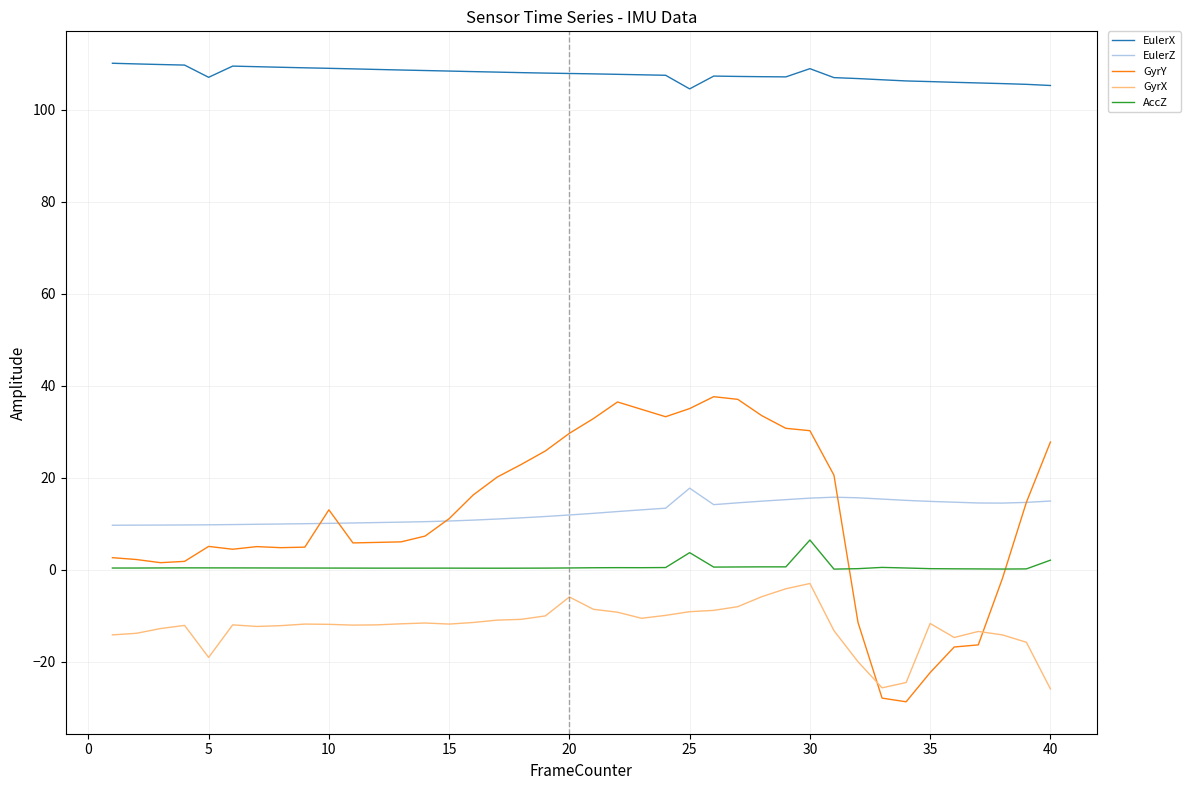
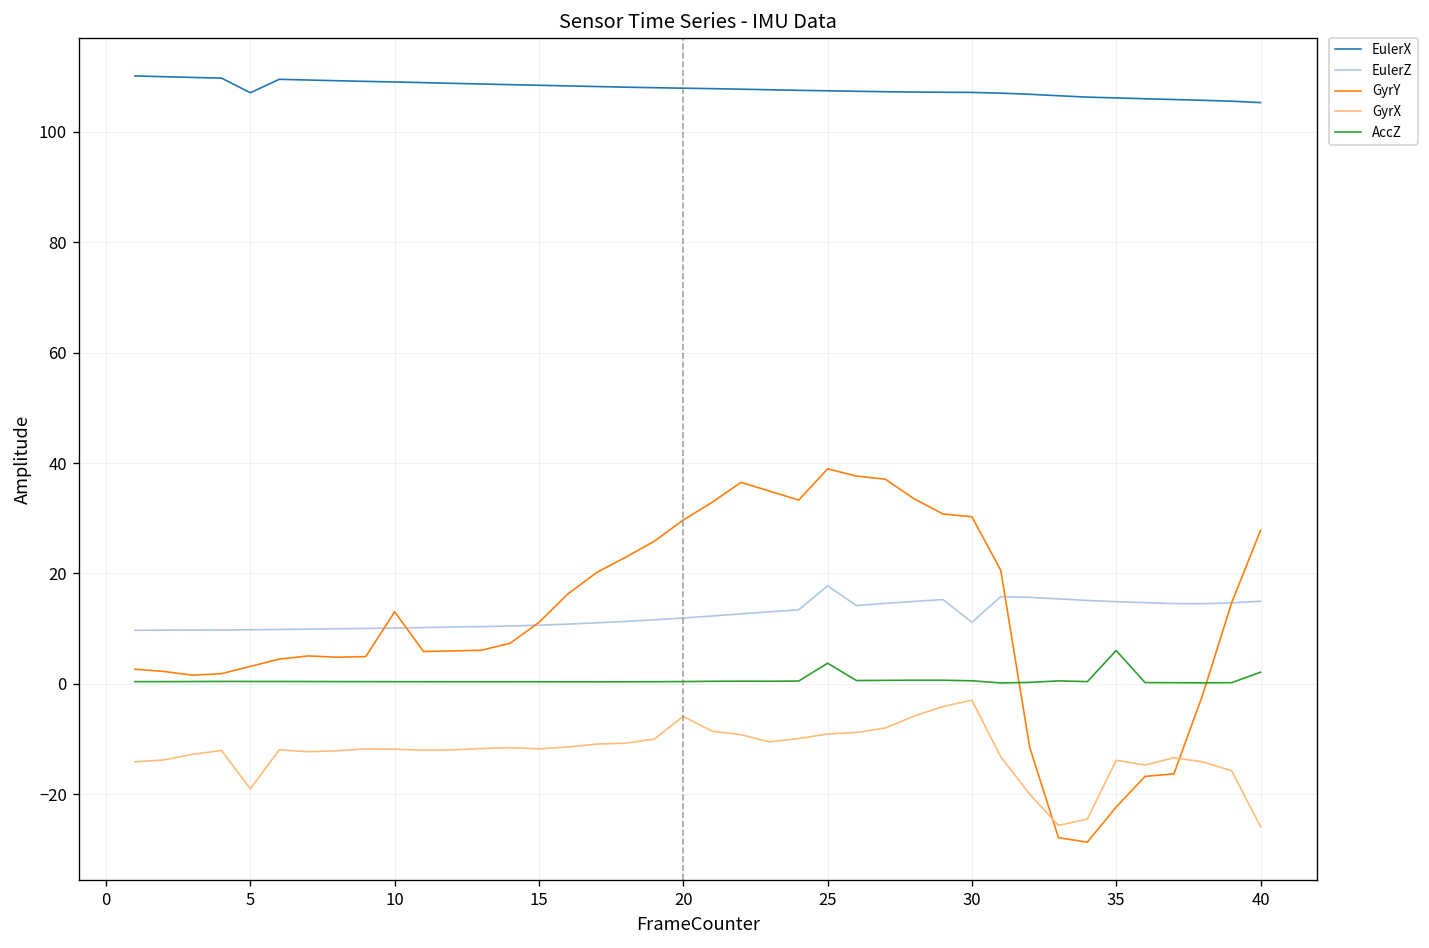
GyrY, 5: 5 -> 3
EulerX, 25: 105 -> 107
GyrY, 25: 35 -> 39
EulerX, 30: 109 -> 107
EulerZ, 30: 16 -> 11
AccZ, 30: 6 -> 1
GyrX, 35: -12 -> -14
AccZ, 35: 0 -> 6
